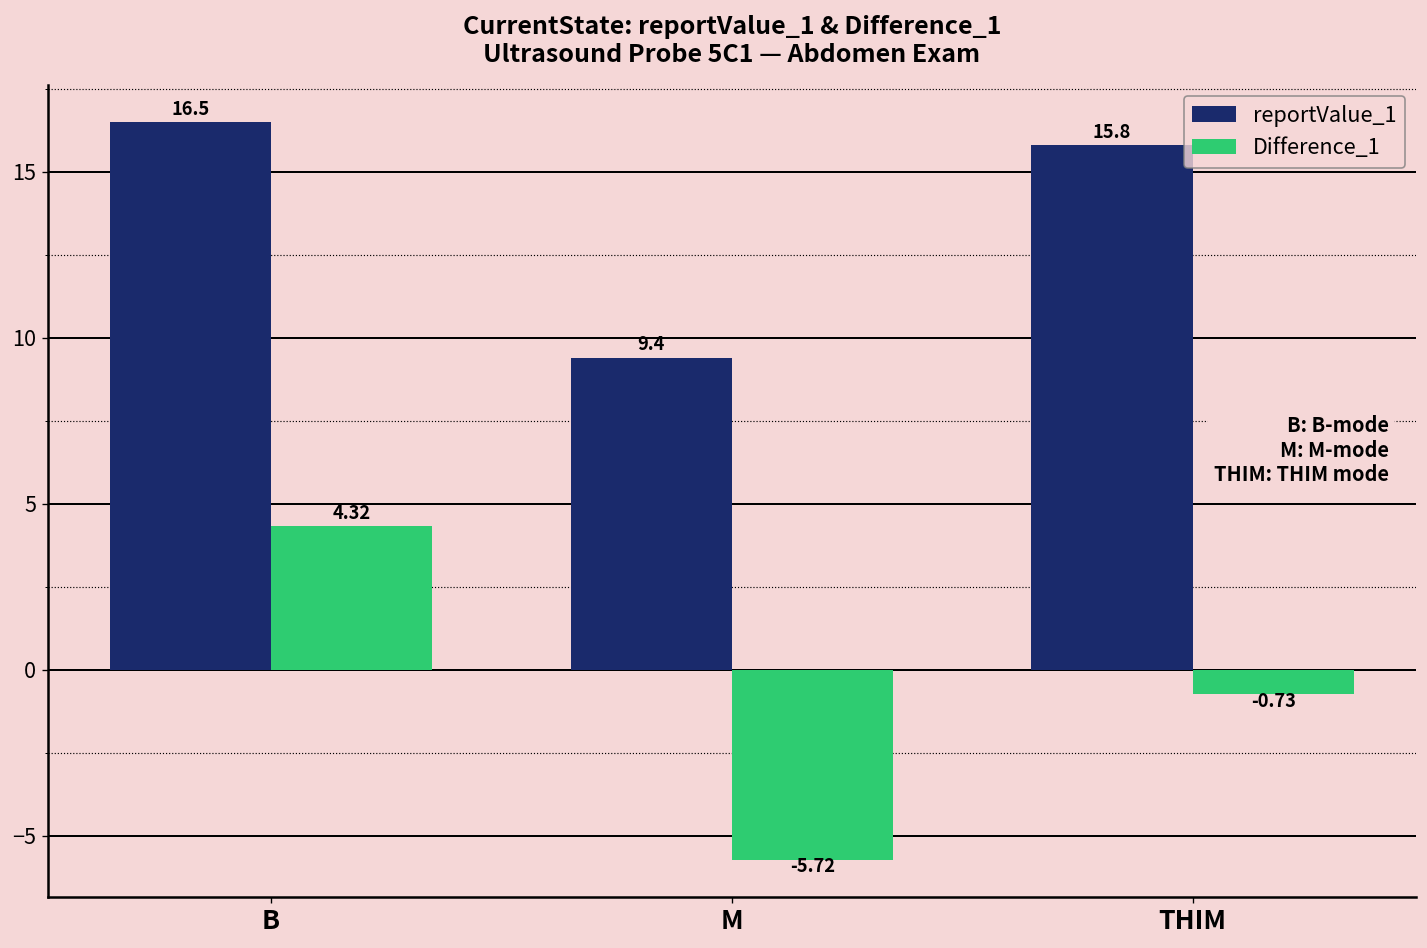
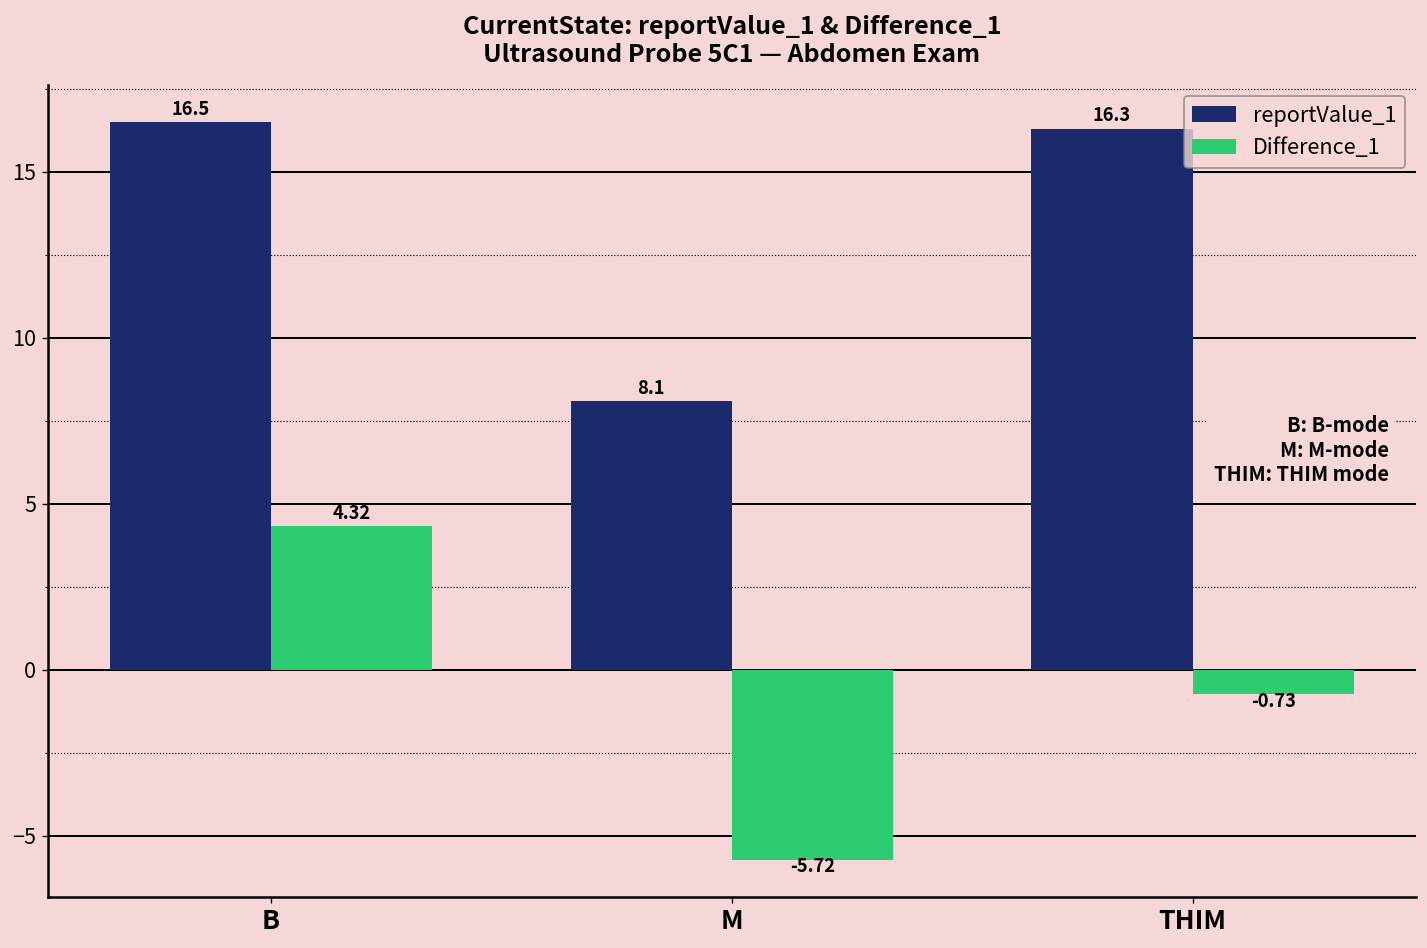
reportValue_1, M: 9.4 -> 8.1
reportValue_1, THIM: 15.8 -> 16.3
